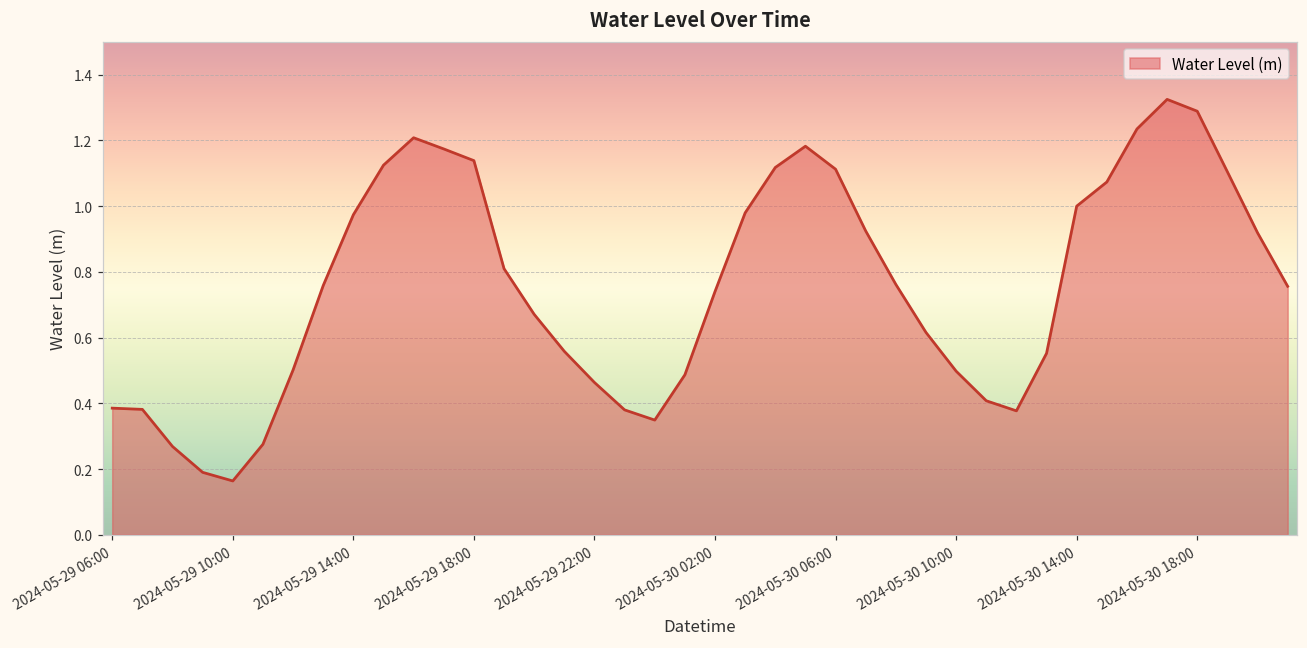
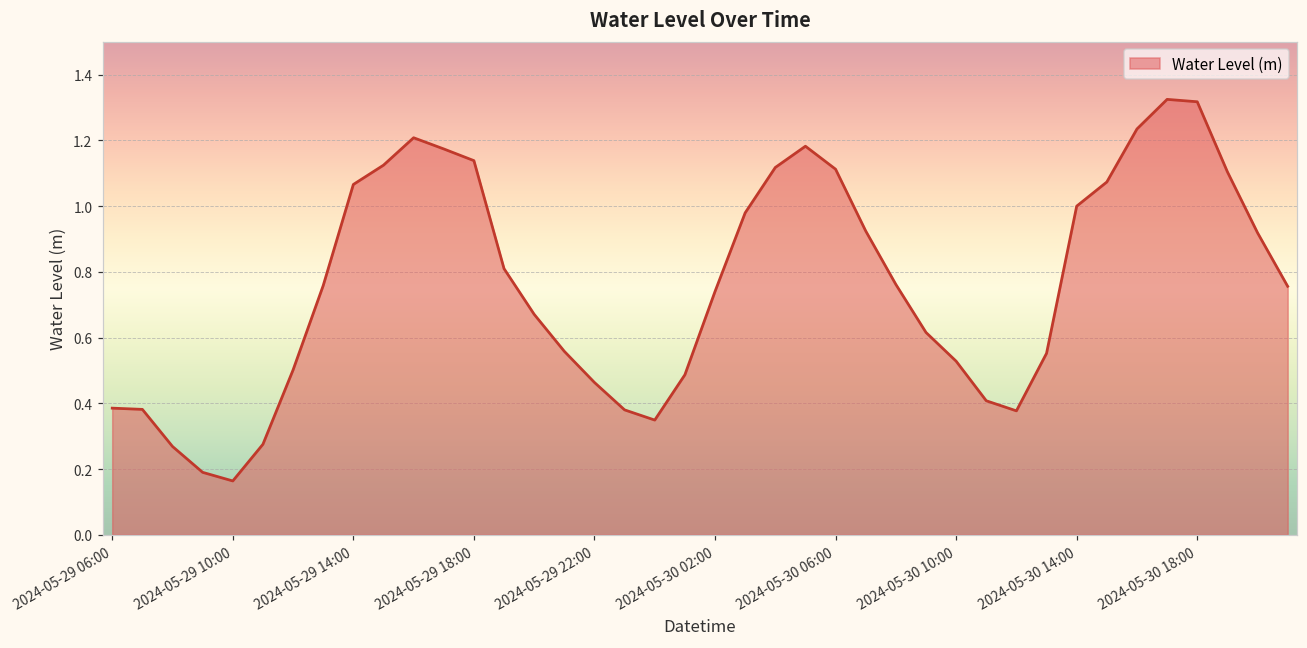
2024-05-29 14:00: 0.97 -> 1.07
2024-05-30 10:00: 0.50 -> 0.53
2024-05-30 18:00: 1.29 -> 1.32
